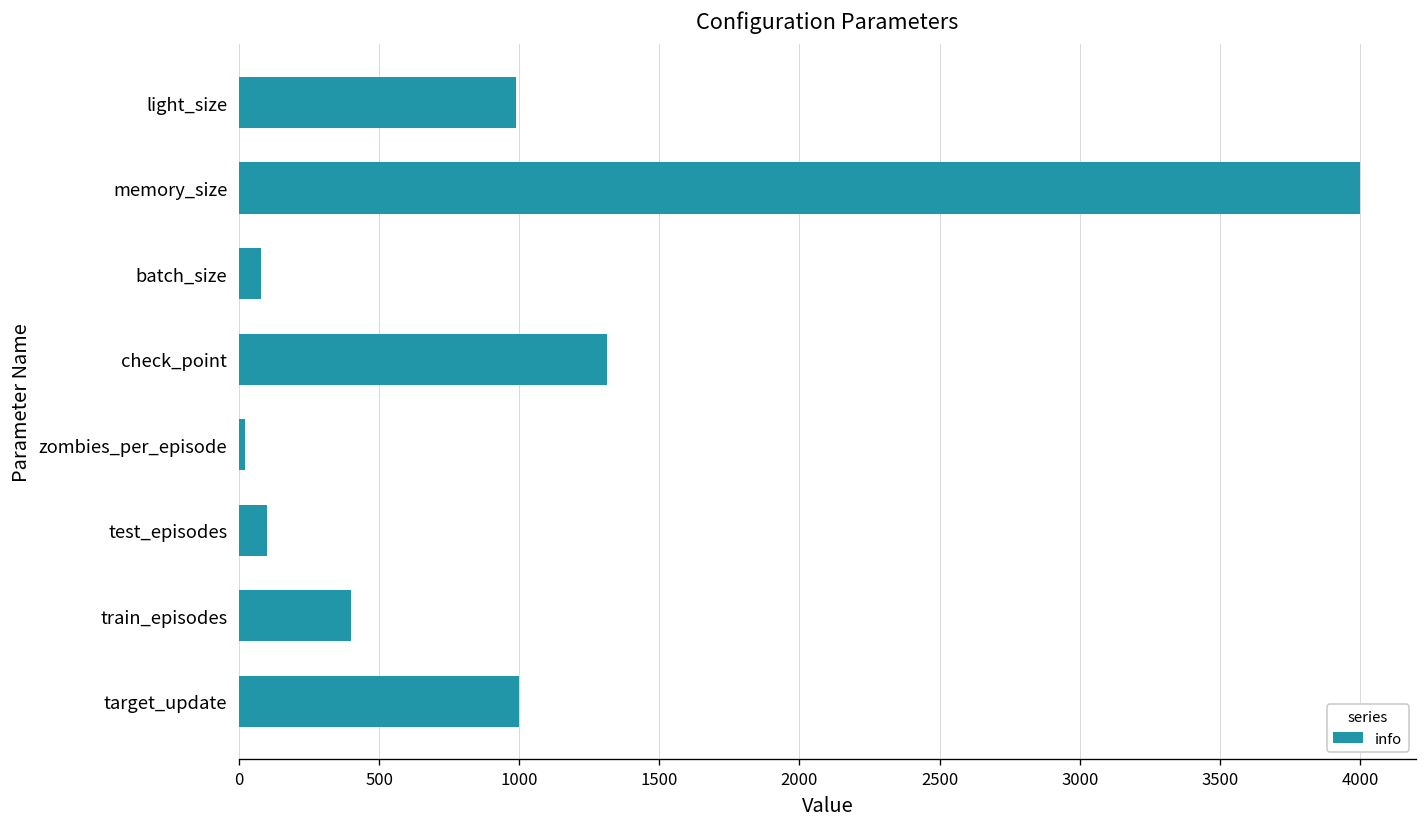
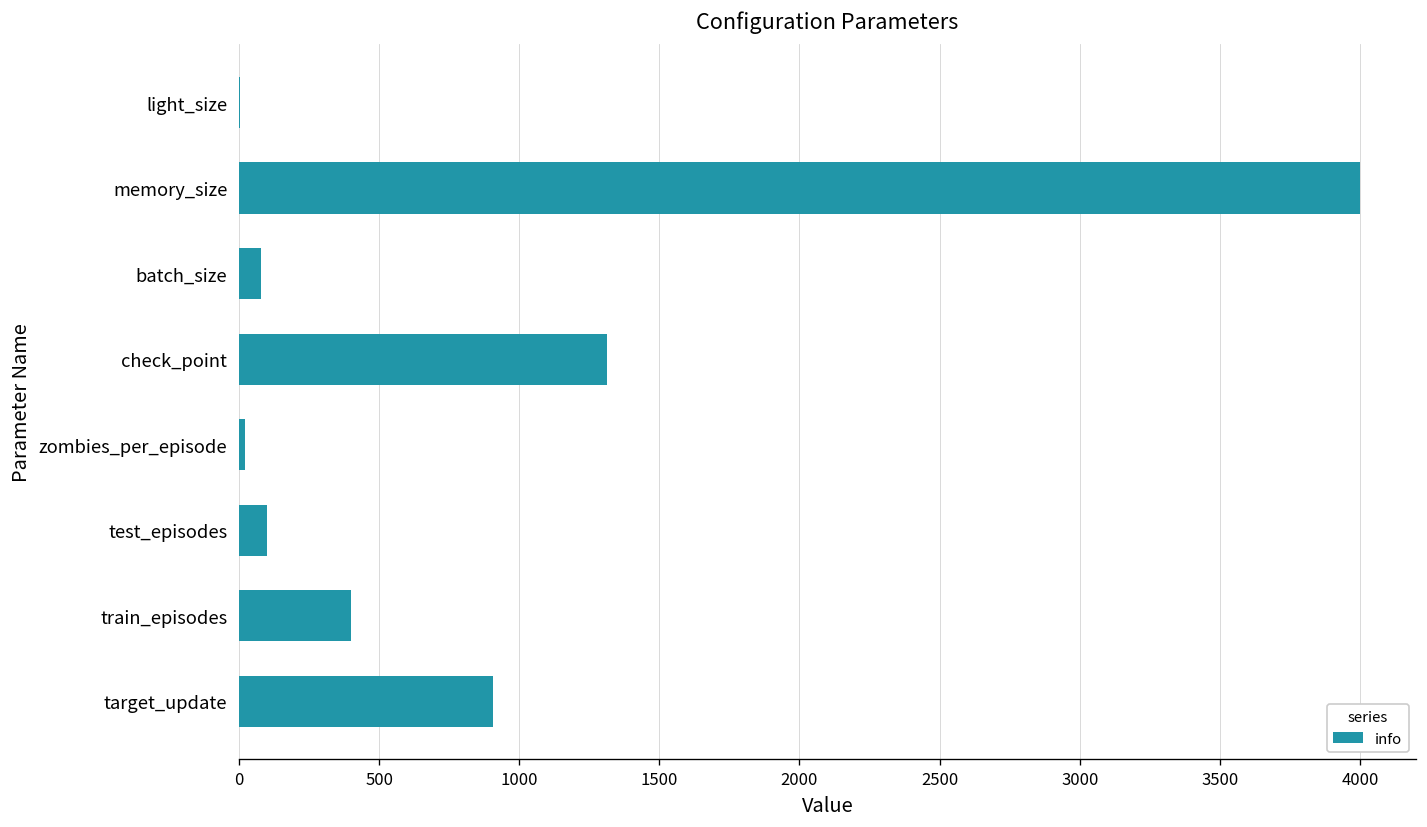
light_size: 990 -> 0
target_update: 1000 -> 910
